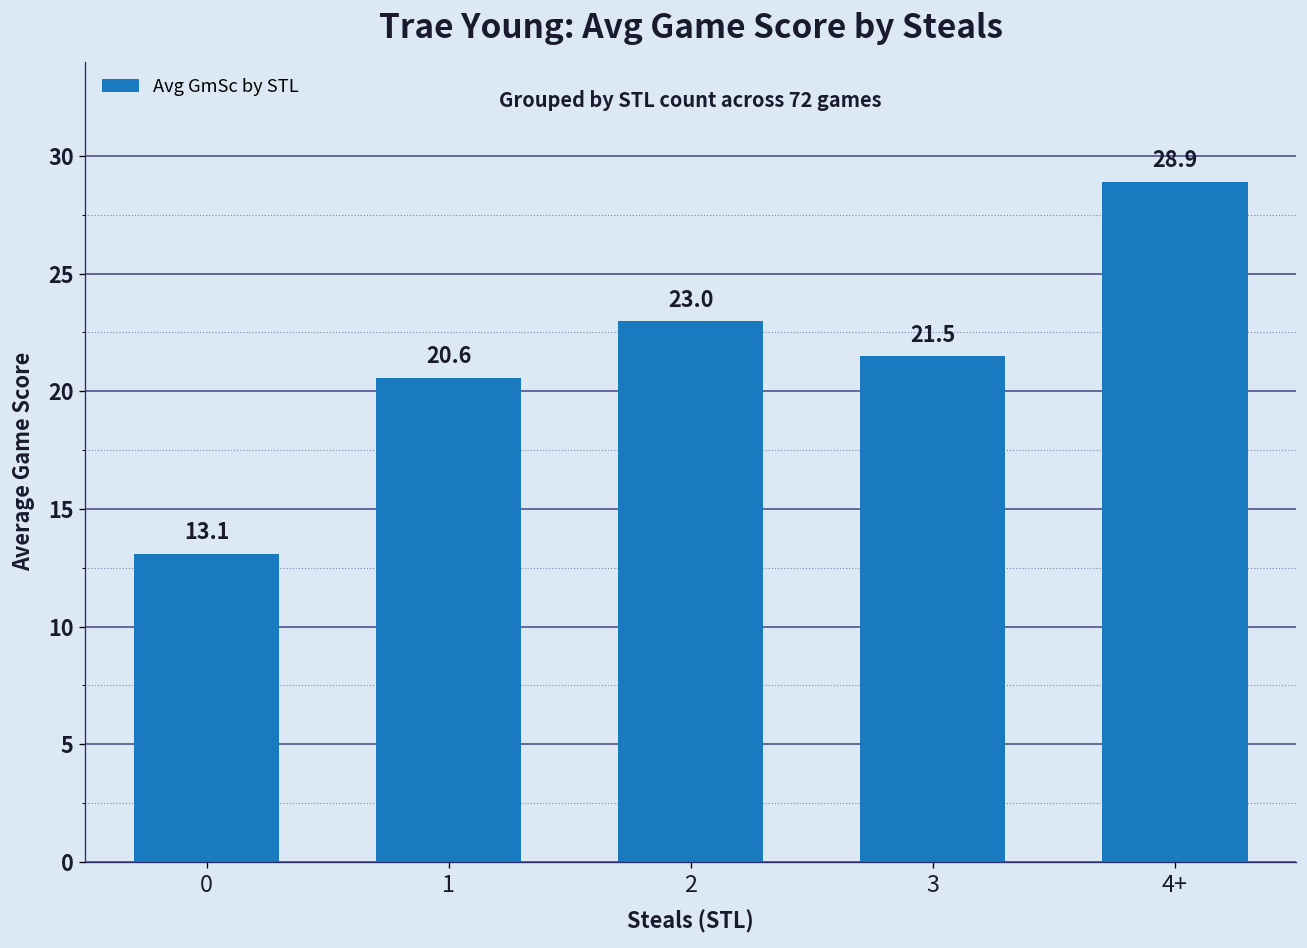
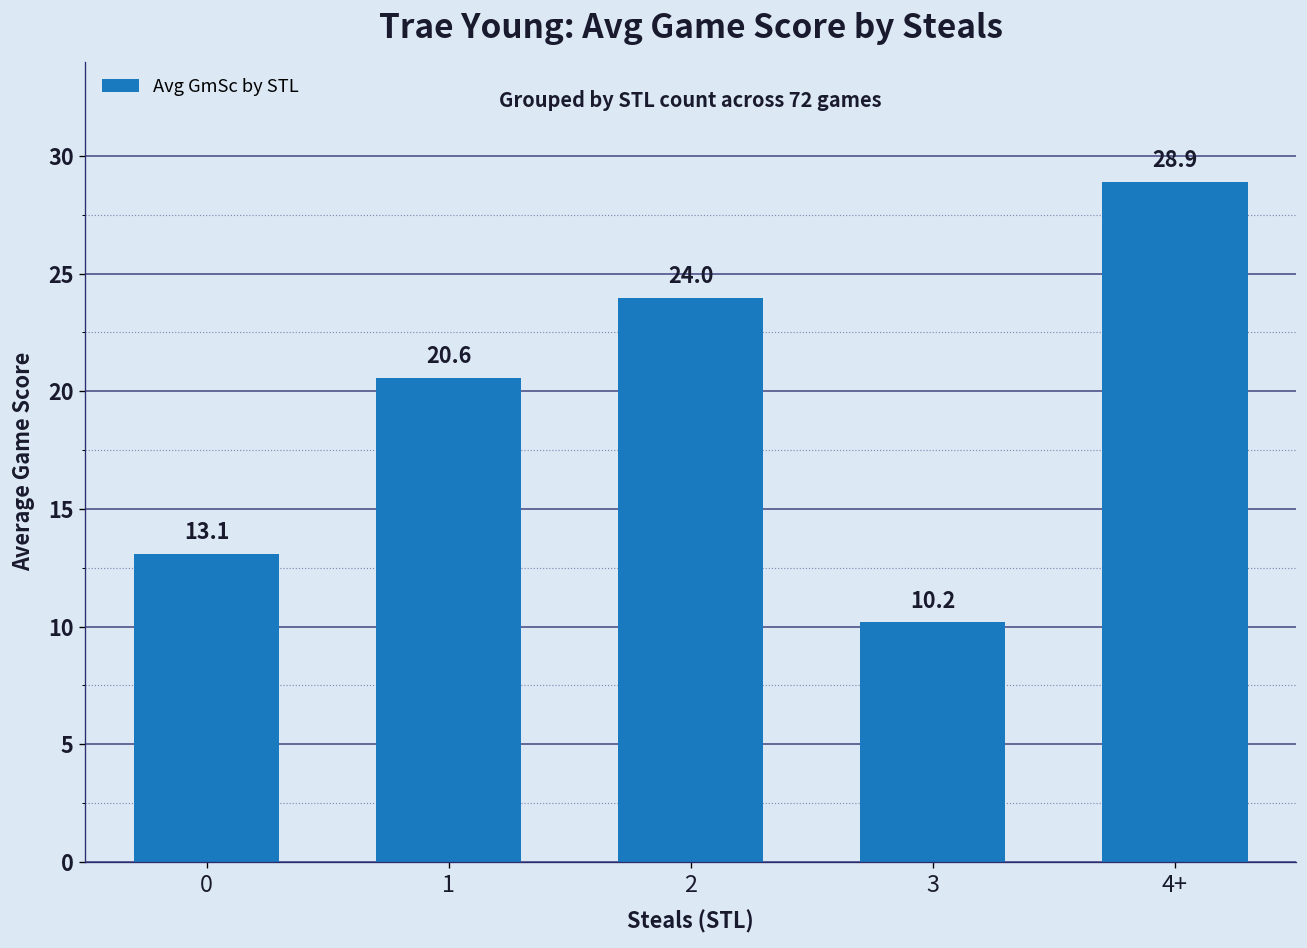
2: 23.0 -> 24.0
3: 21.5 -> 10.2
